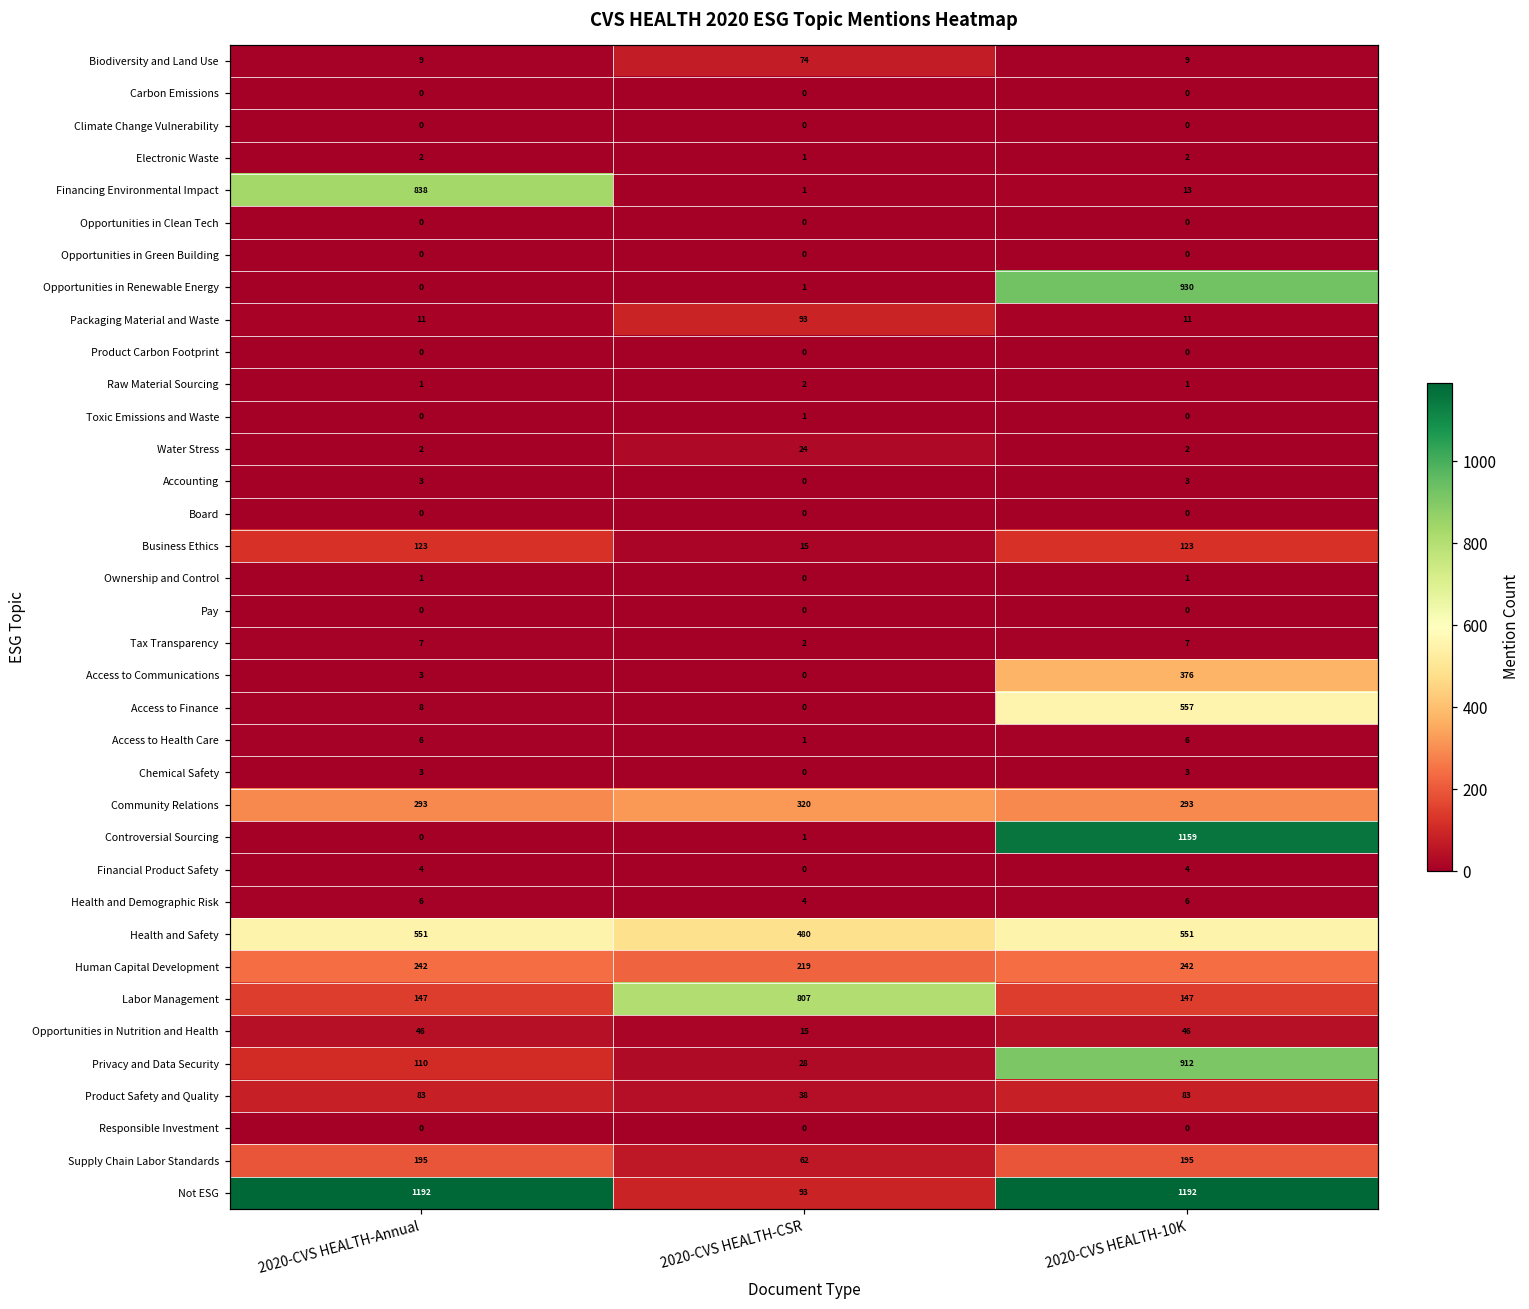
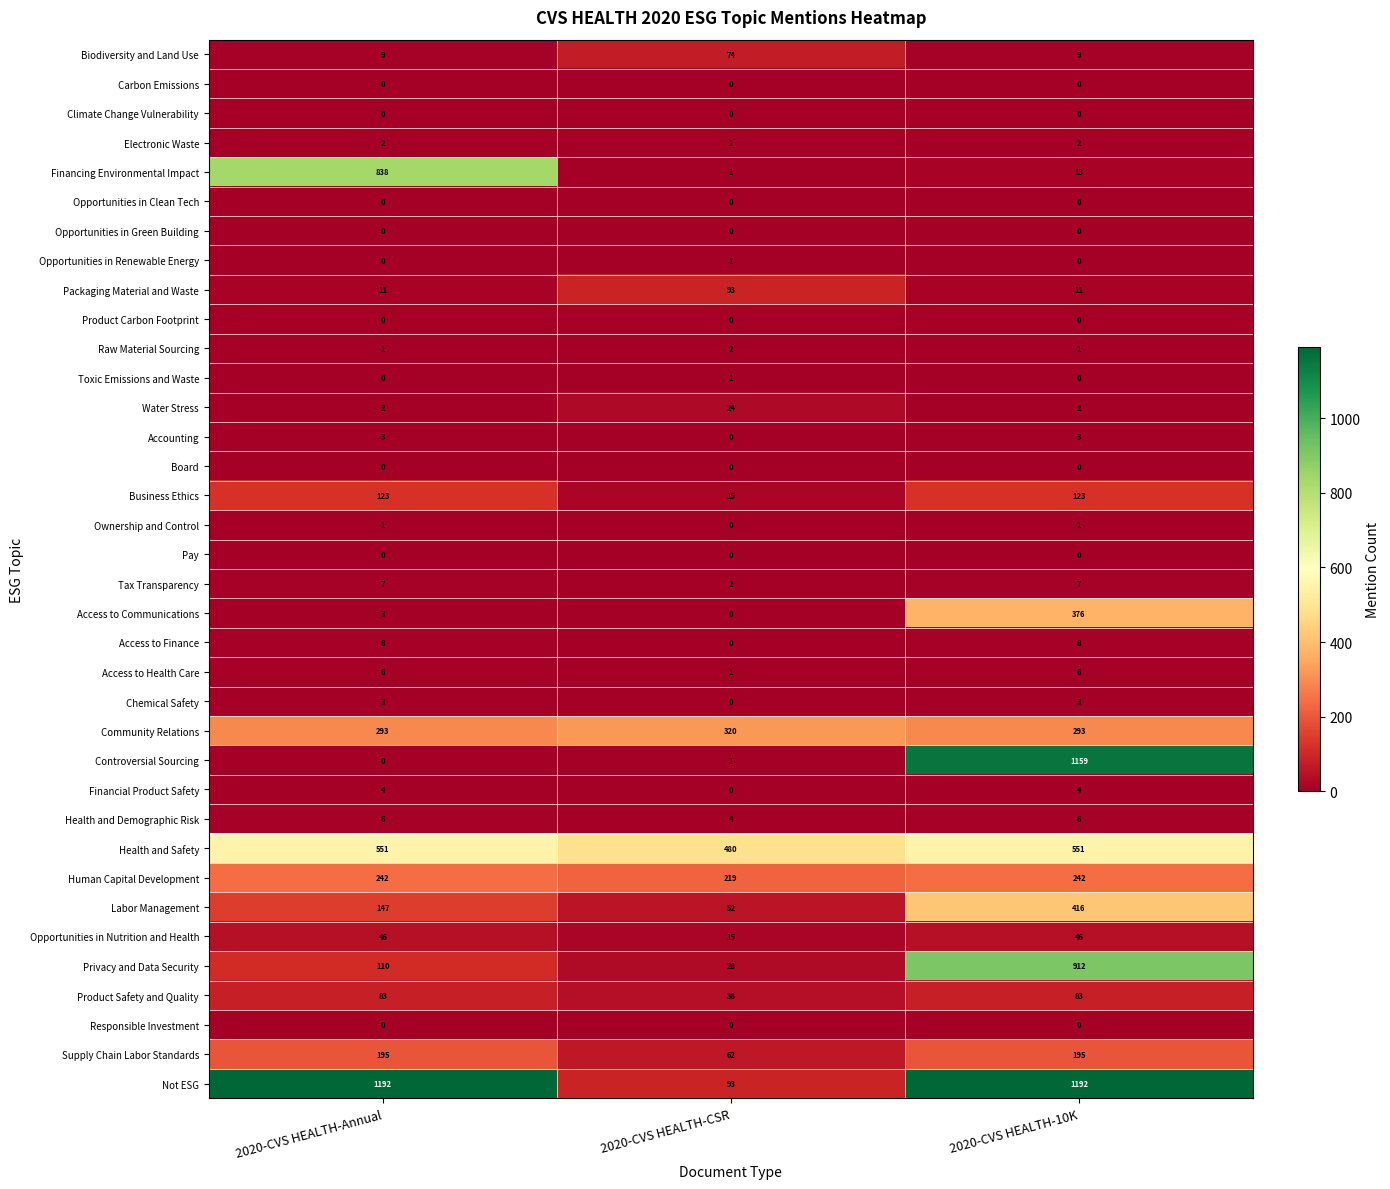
Opportunities in Renewable Energy, 2020-CVS HEALTH-10K: 930 -> 0
Access to Finance, 2020-CVS HEALTH-10K: 557 -> 8
Labor Management, 2020-CVS HEALTH-CSR: 807 -> 52
Labor Management, 2020-CVS HEALTH-10K: 147 -> 416
